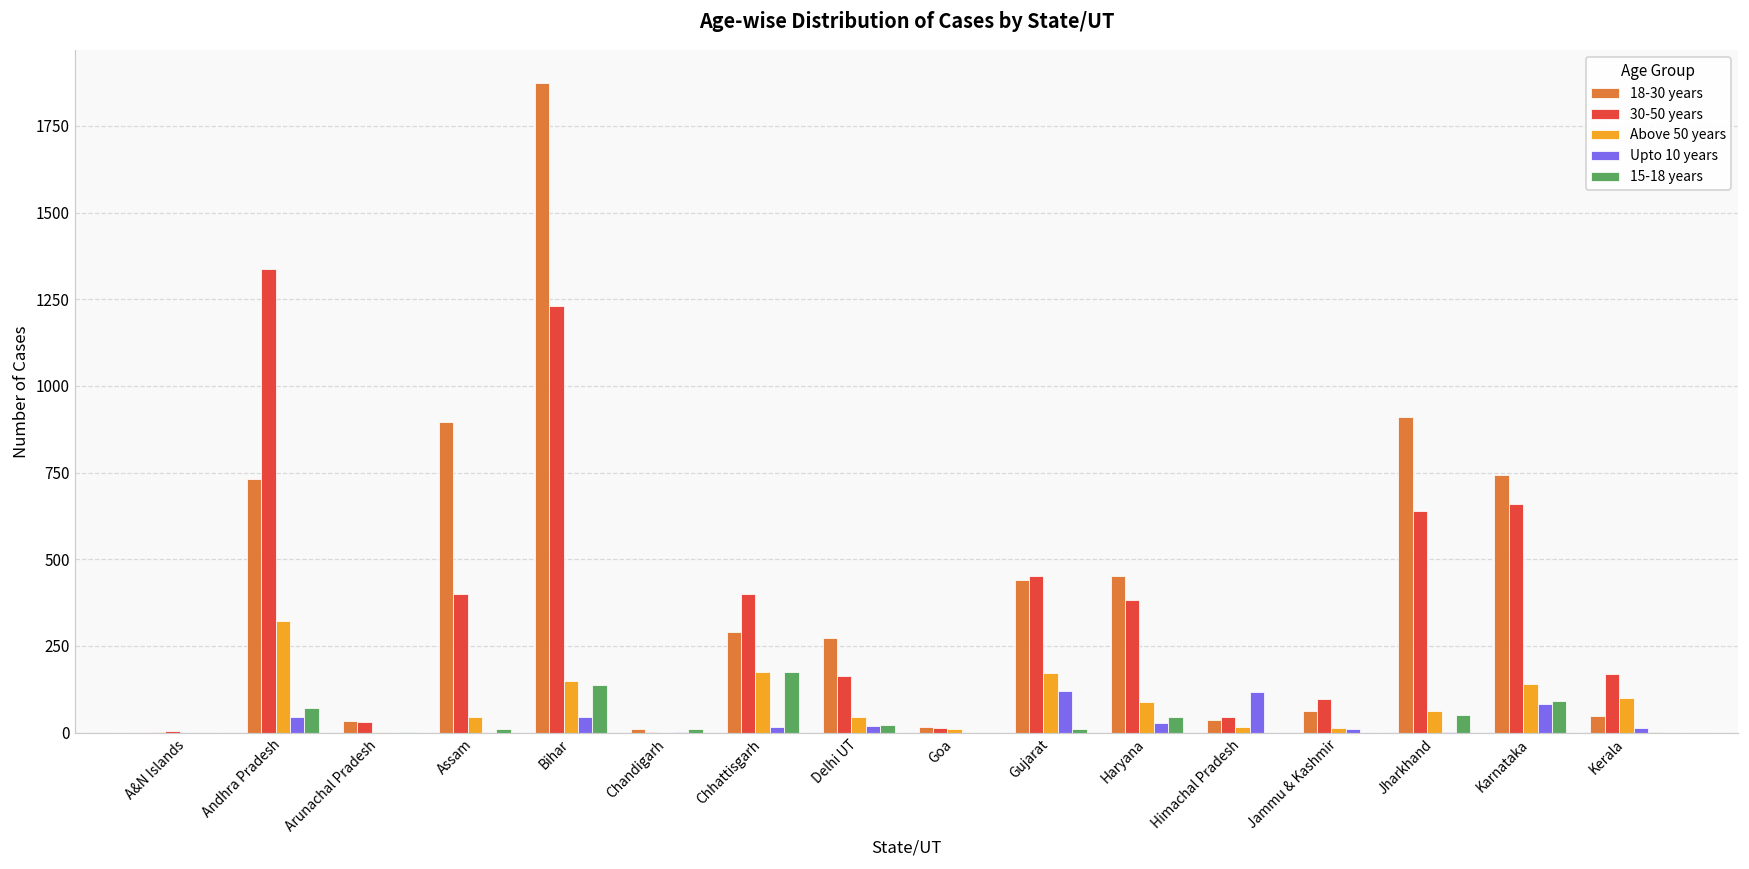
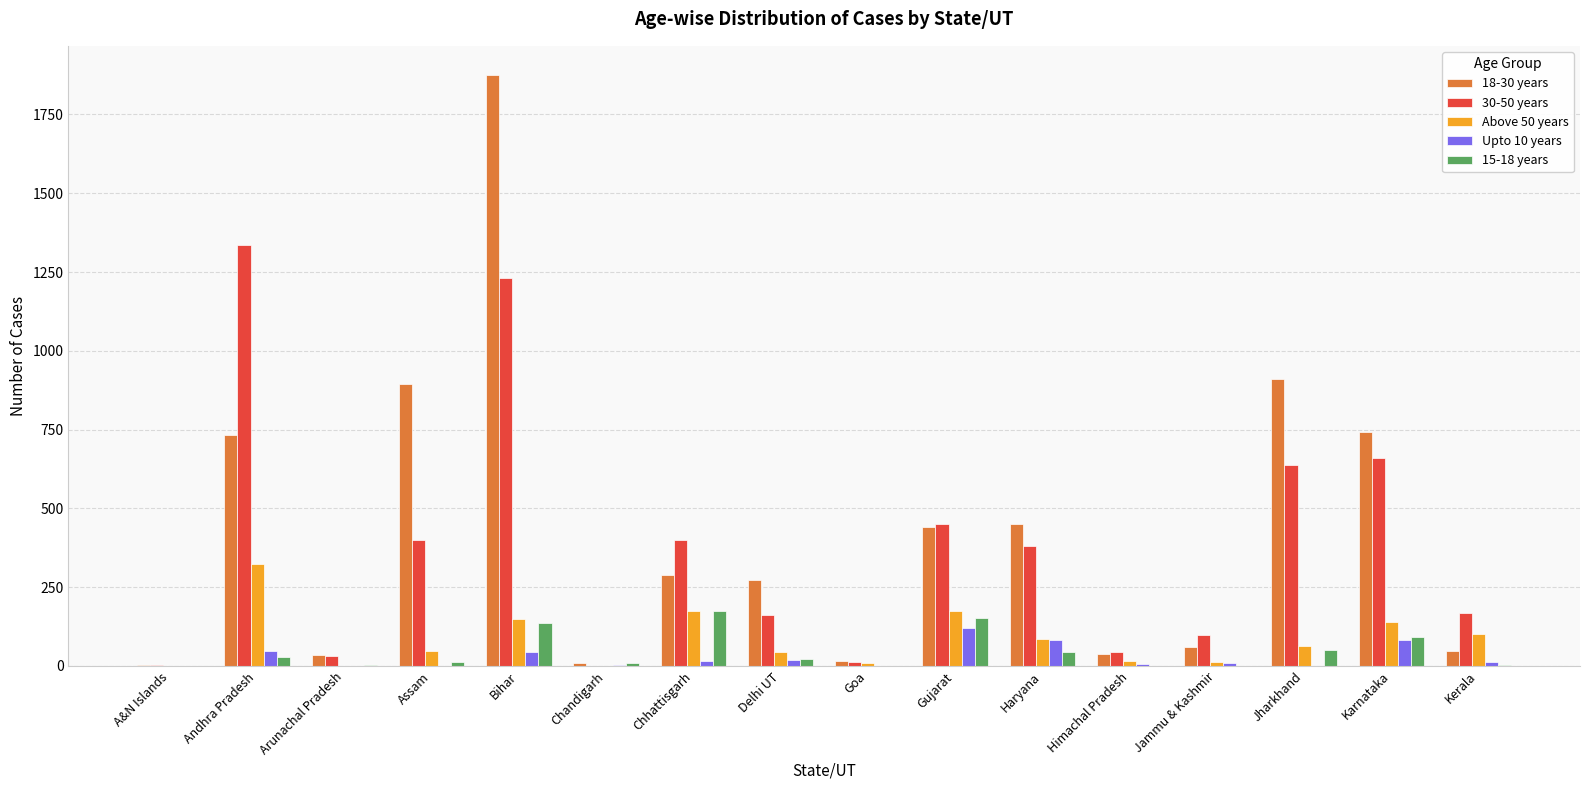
15-18 years, Andhra Pradesh: 70 -> 30
15-18 years, Gujarat: 10 -> 150
Upto 10 years, Haryana: 30 -> 80
Upto 10 years, Himachal Pradesh: 120 -> 10
